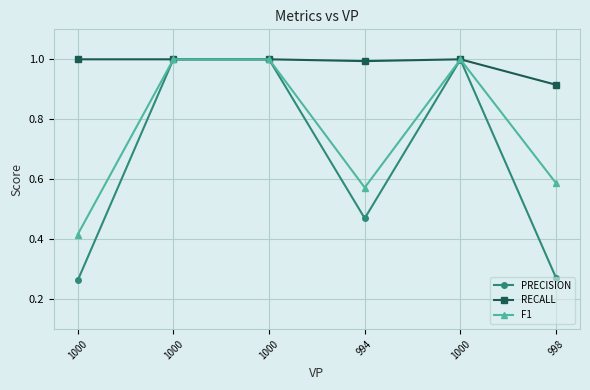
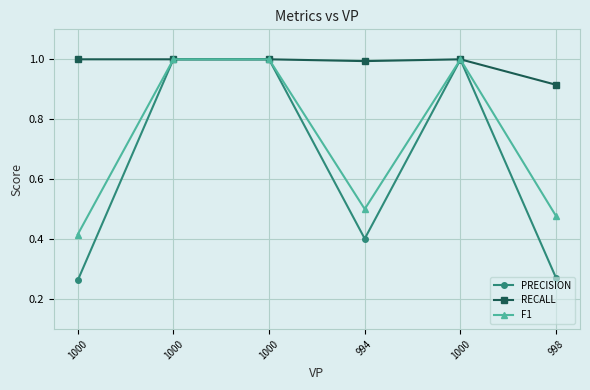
PRECISION, 994: 0.47 -> 0.40
F1, 994: 0.57 -> 0.50
F1, 998: 0.59 -> 0.48
